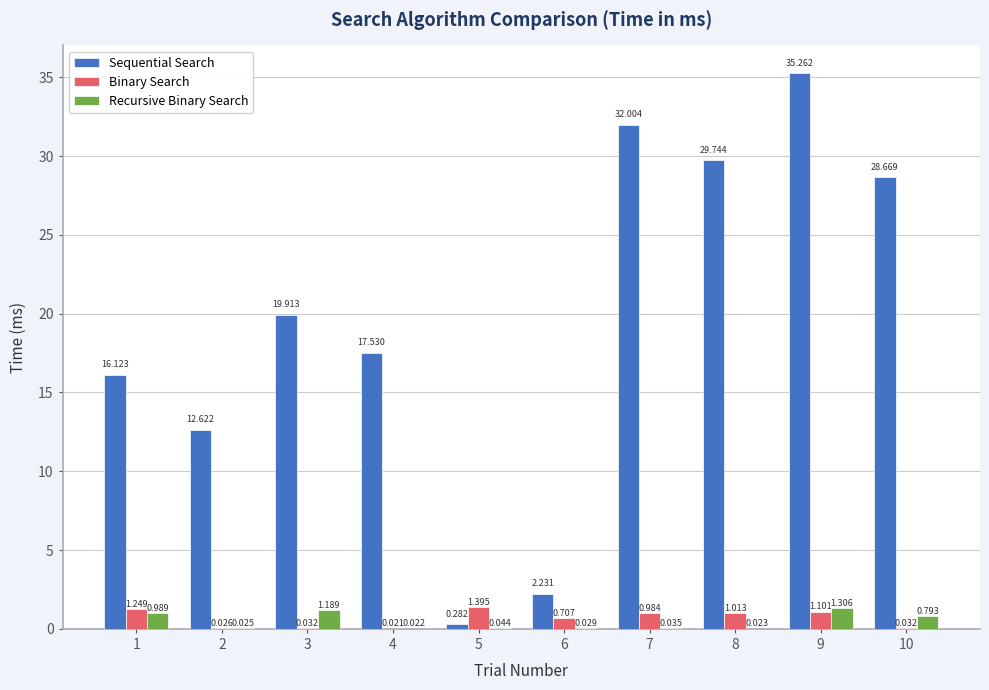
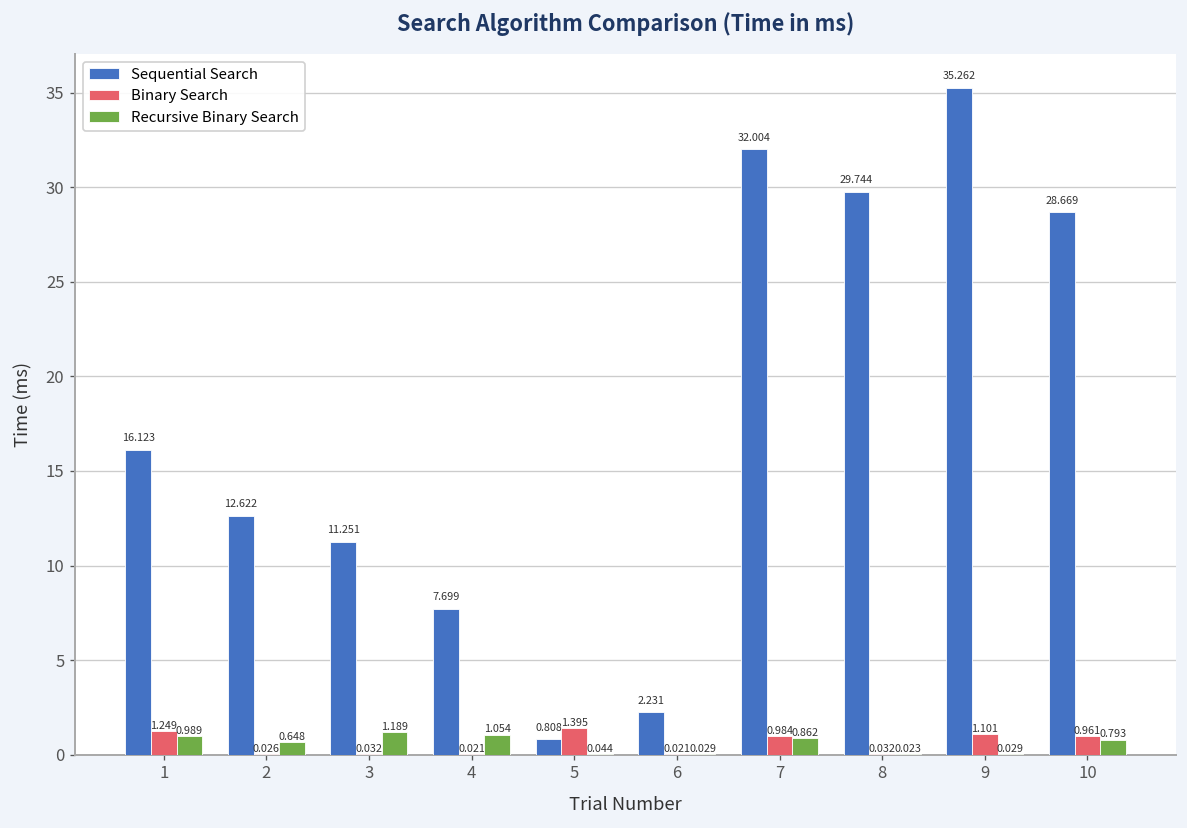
Recursive Binary Search, 2: 0.025 -> 0.648
Sequential Search, 3: 19.913 -> 11.251
Sequential Search, 4: 17.530 -> 7.699
Recursive Binary Search, 4: 0.022 -> 1.054
Sequential Search, 5: 0.282 -> 0.808
Binary Search, 6: 0.707 -> 0.021
Recursive Binary Search, 7: 0.035 -> 0.862
Binary Search, 8: 1.013 -> 0.032
Recursive Binary Search, 9: 1.306 -> 0.029
Binary Search, 10: 0.032 -> 0.961
